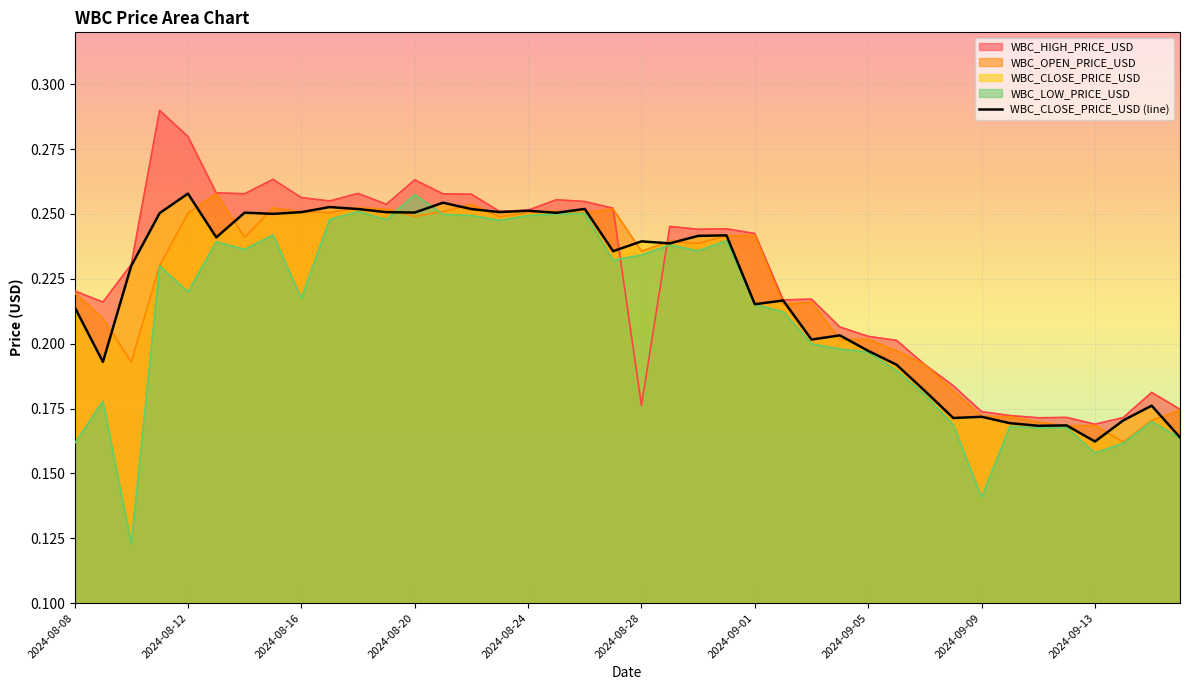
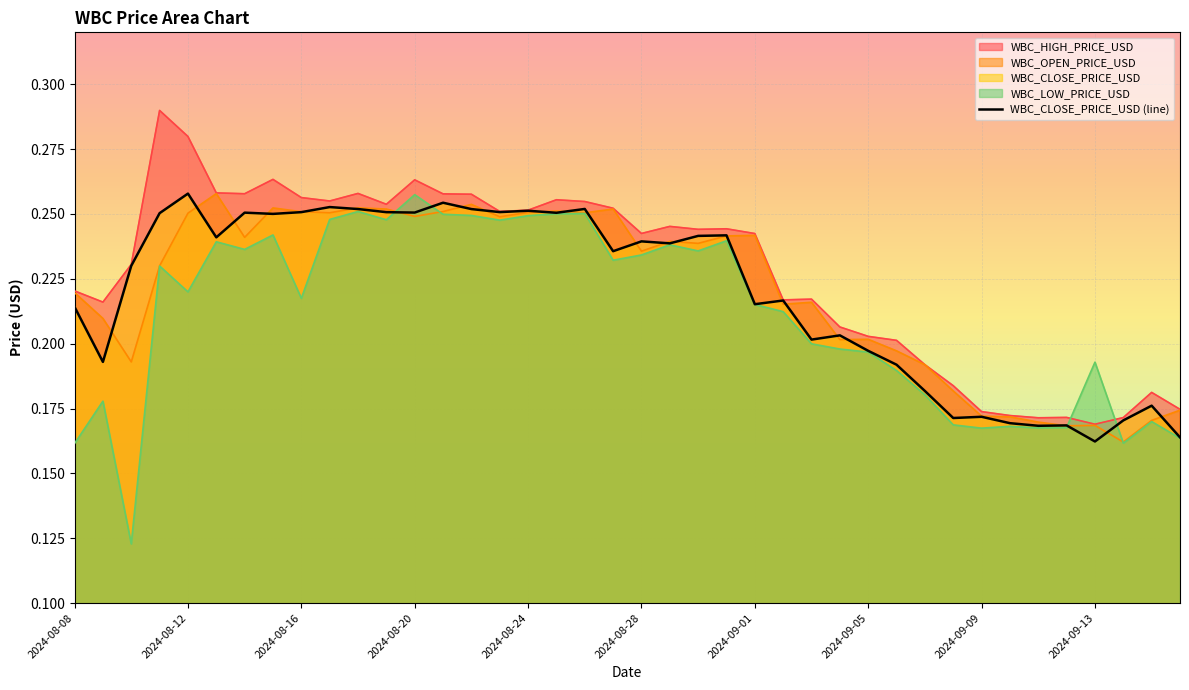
WBC_HIGH_PRICE_USD, 2024-08-28: 0.176 -> 0.242
WBC_LOW_PRICE_USD, 2024-09-09: 0.141 -> 0.167
WBC_LOW_PRICE_USD, 2024-09-13: 0.158 -> 0.193
